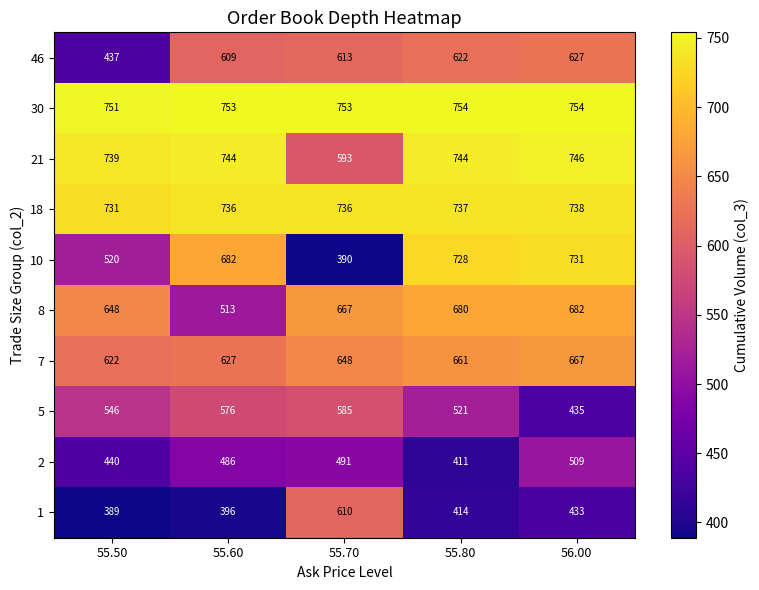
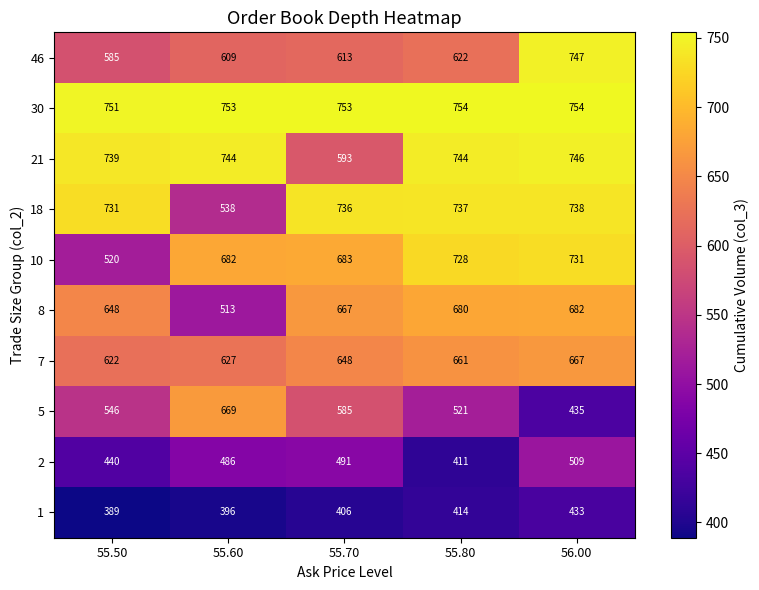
46, 55.50: 437 -> 585
46, 56.00: 627 -> 747
18, 55.60: 736 -> 538
10, 55.70: 390 -> 683
5, 55.60: 576 -> 669
1, 55.70: 610 -> 406
